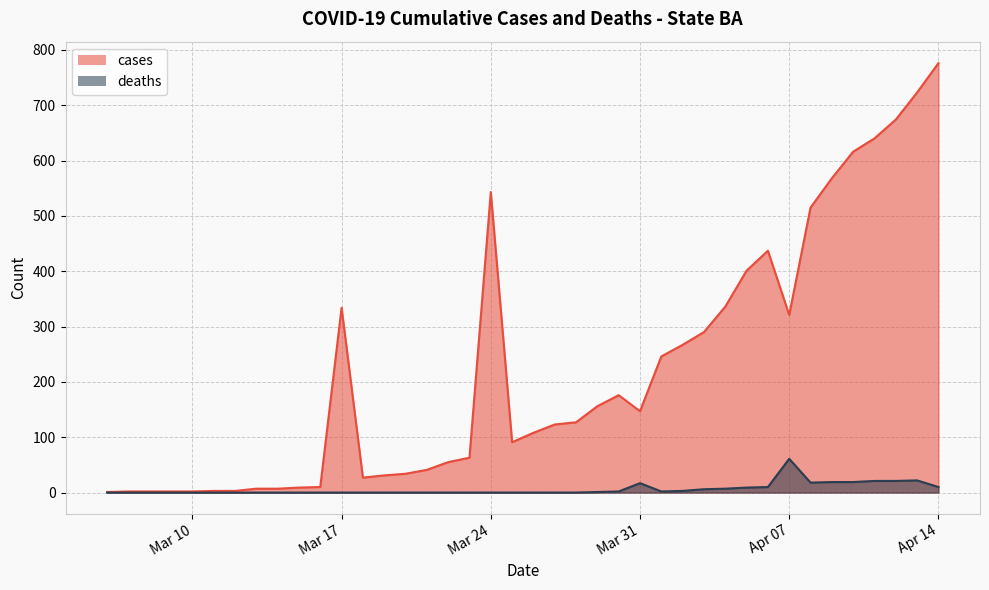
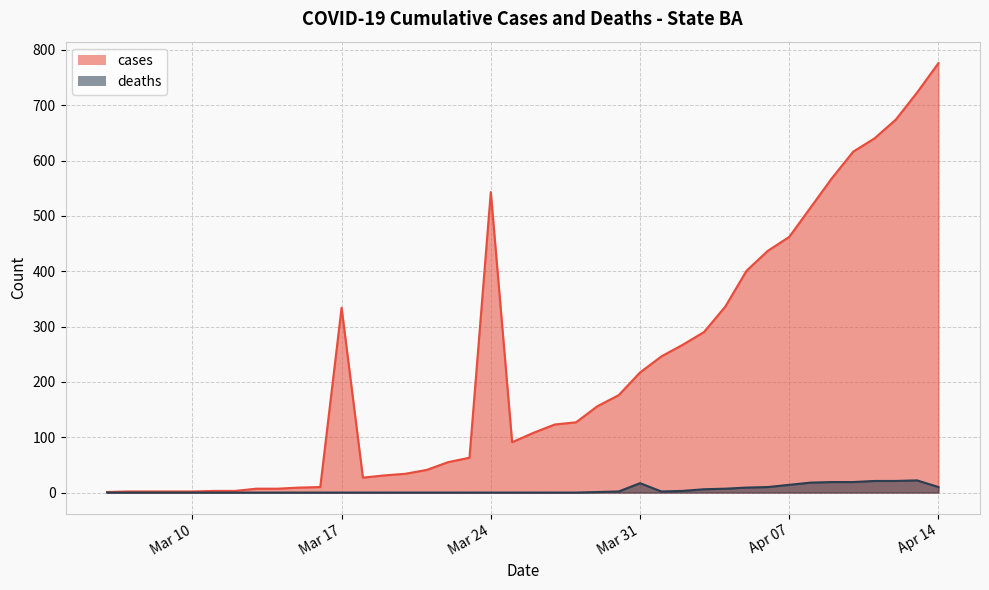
cases, Mar 31: 150 -> 220
cases, Apr 07: 320 -> 460
deaths, Apr 07: 60 -> 10
